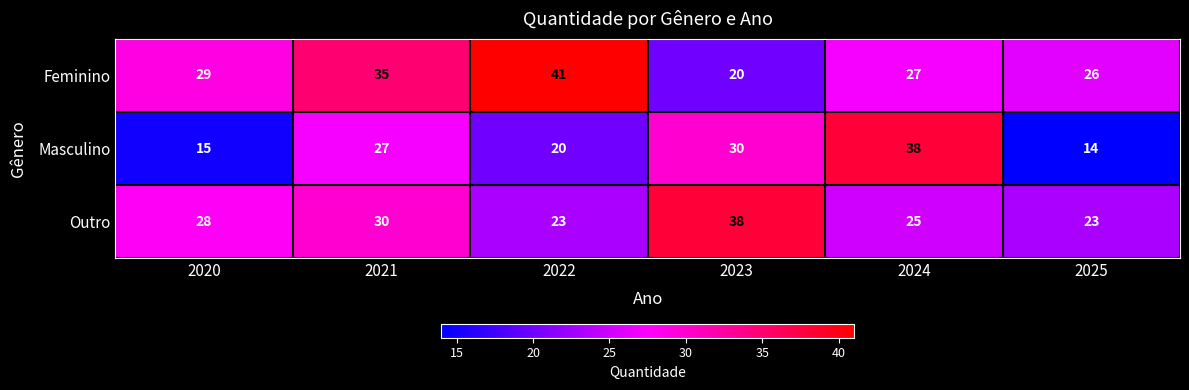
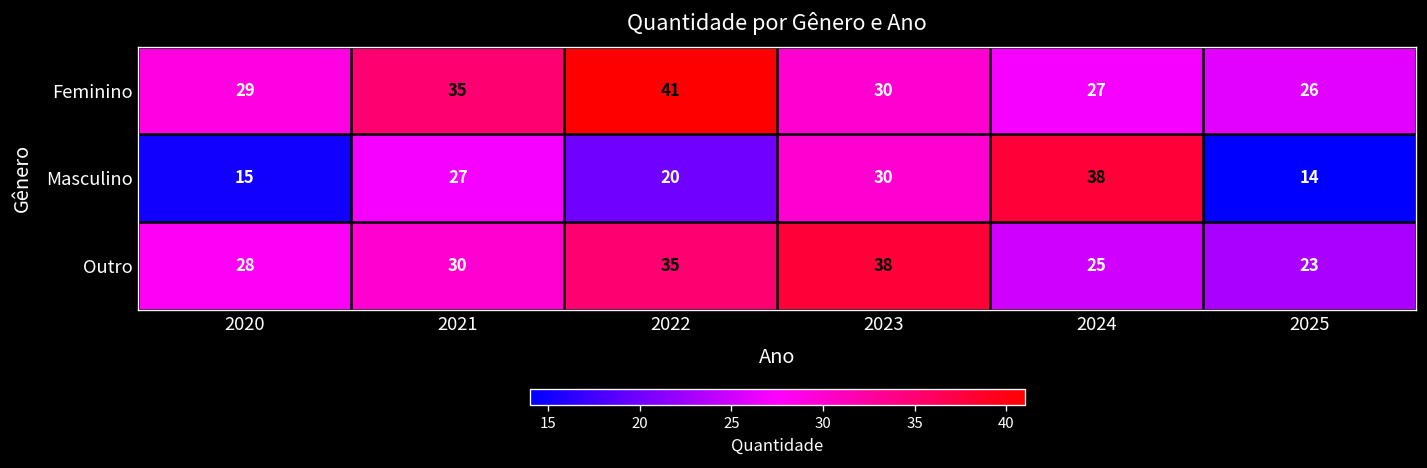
Feminino, 2023: 20 -> 30
Outro, 2022: 23 -> 35
